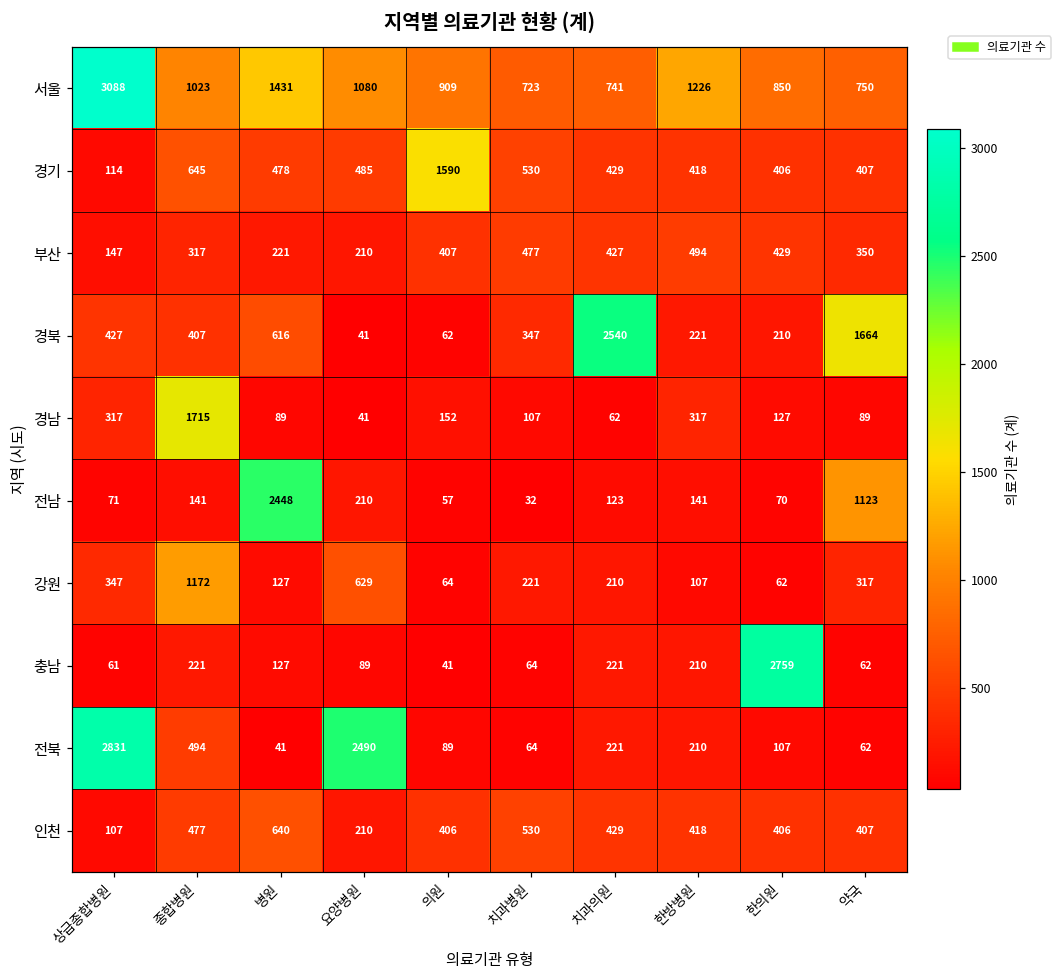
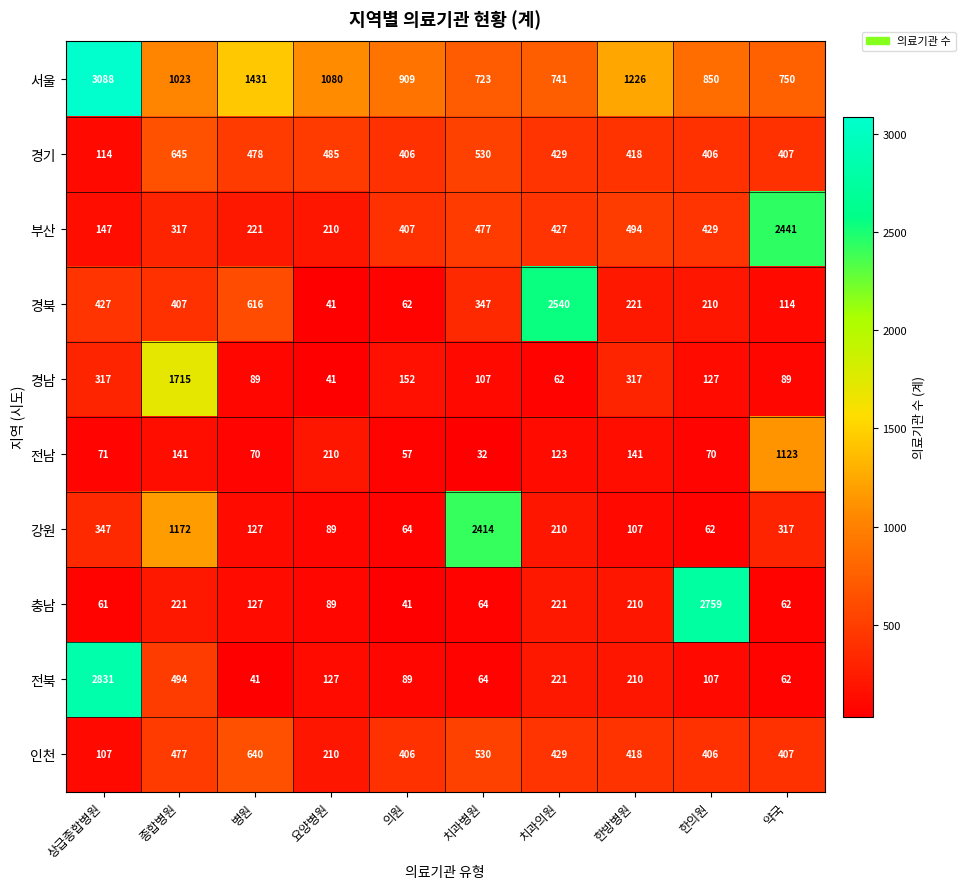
경기, 의원: 1590 -> 406
부산, 약국: 350 -> 2441
경북, 약국: 1664 -> 114
전남, 병원: 2448 -> 70
강원, 요양병원: 629 -> 89
강원, 치과병원: 221 -> 2414
전북, 요양병원: 2490 -> 127
